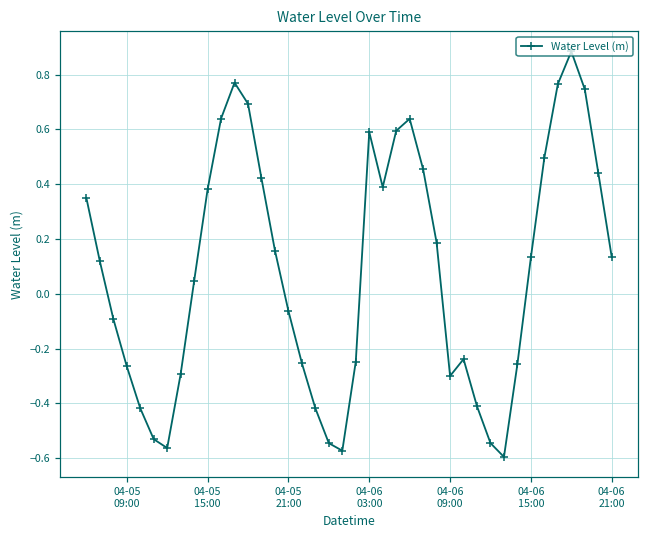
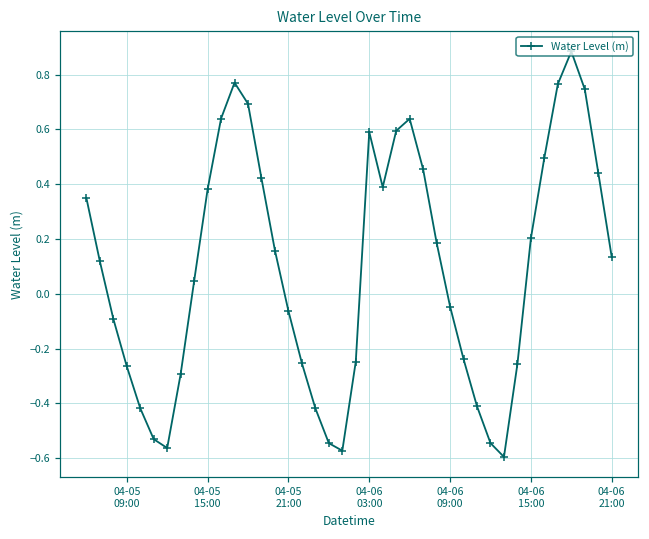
04-06 09:00: -0.30 -> -0.05
04-06 15:00: 0.13 -> 0.20
